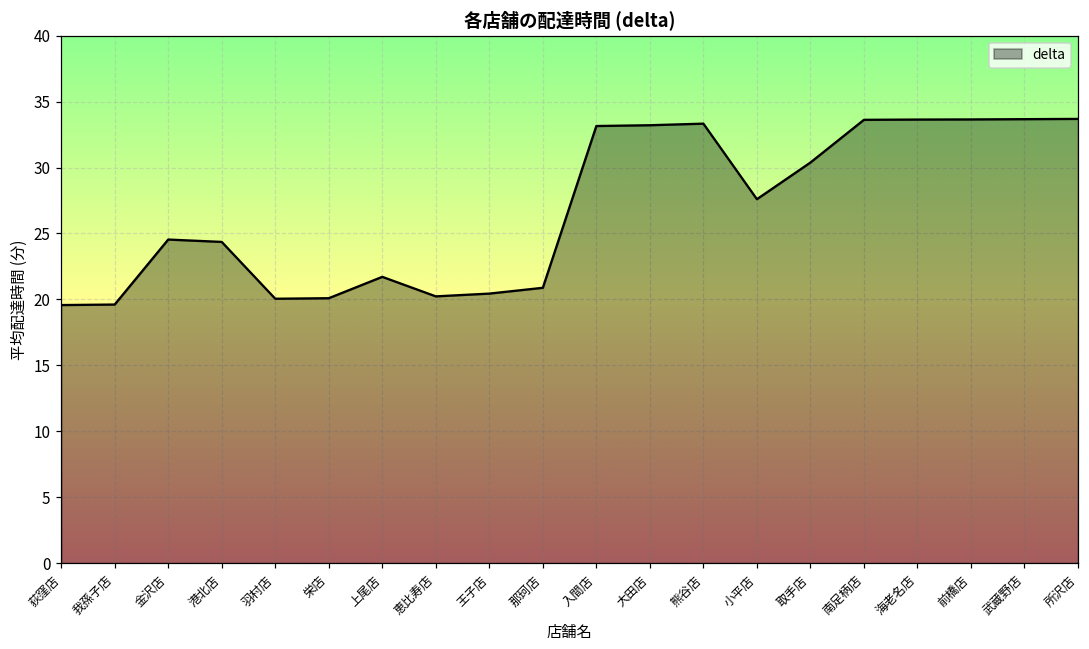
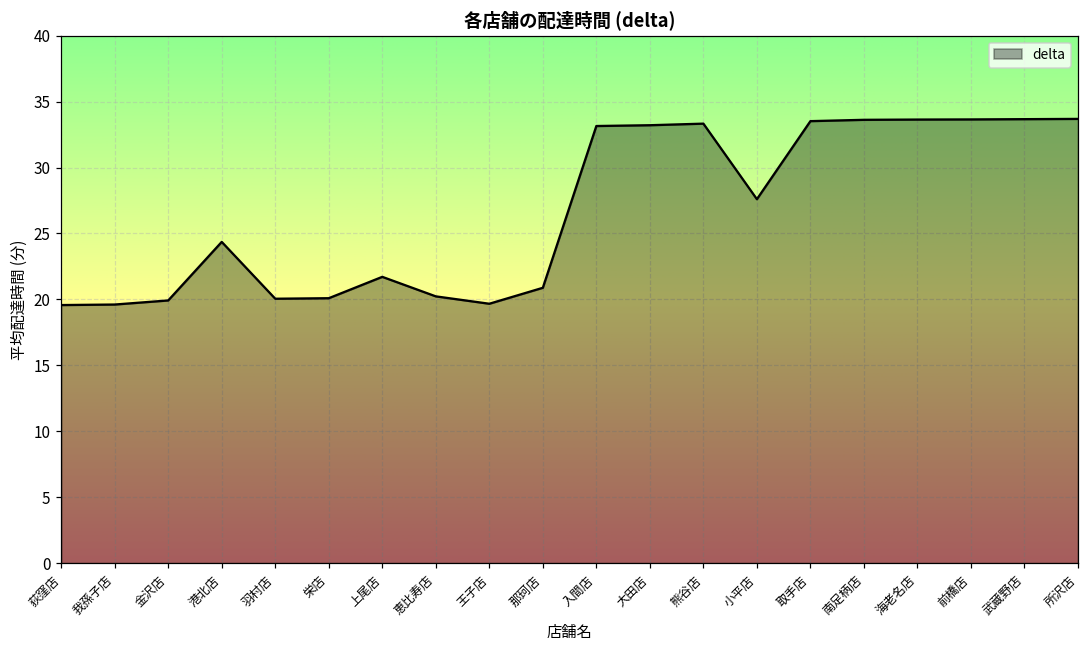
金沢店: 24.5 -> 19.9
王子店: 20.4 -> 19.7
取手店: 30.4 -> 33.5
